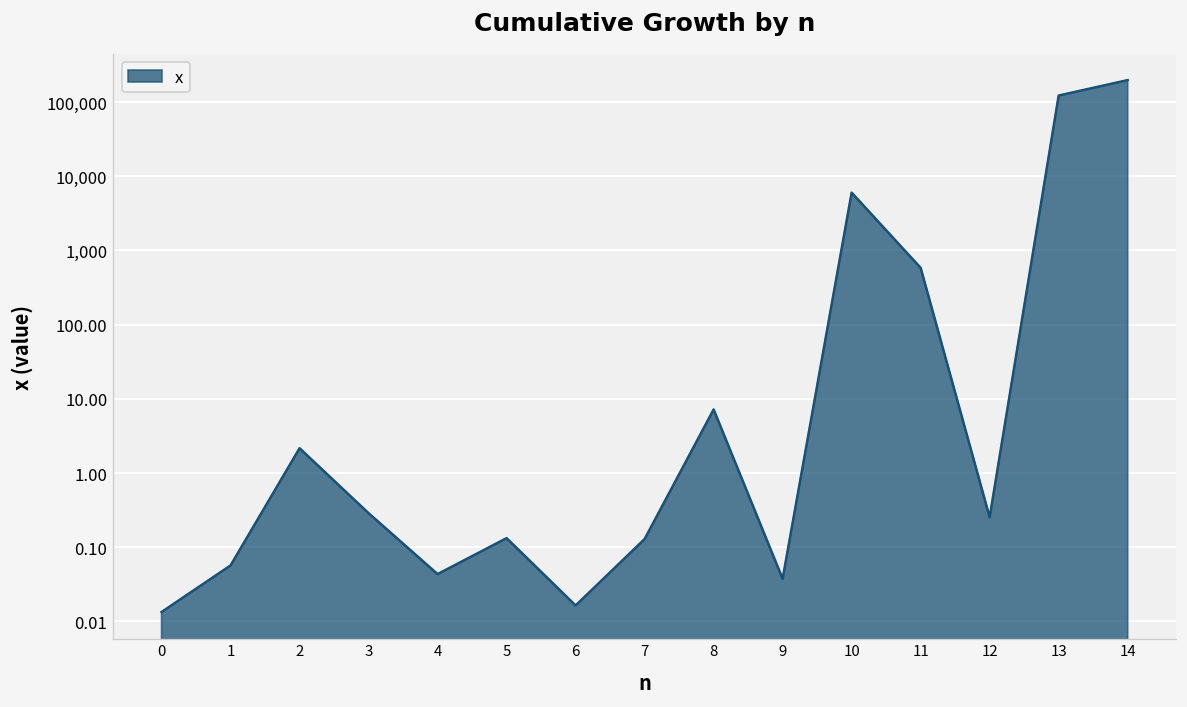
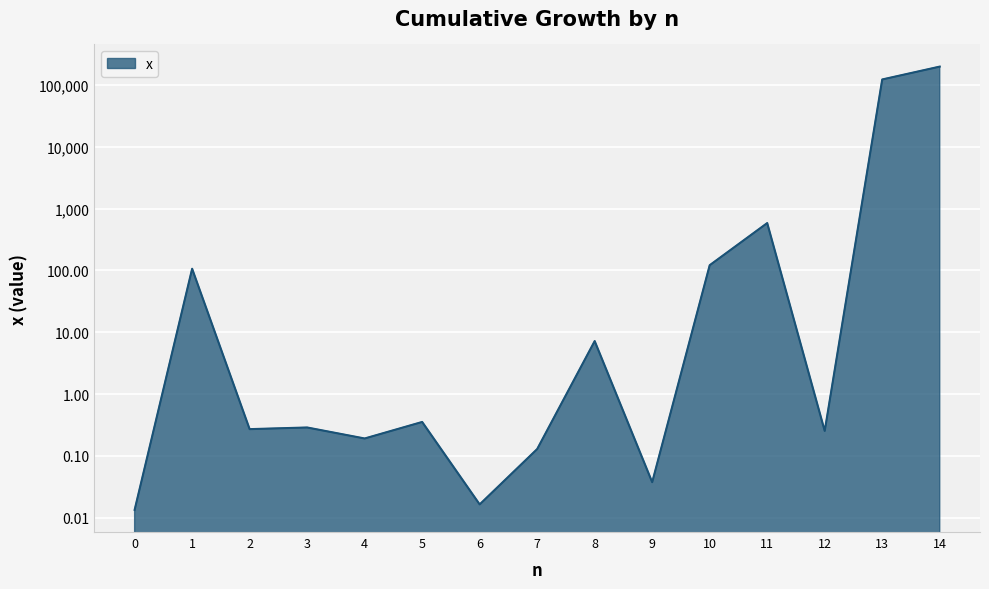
1: 0.06 -> 110
2: 2.2 -> 0.3
4: 0.04 -> 0.19
5: 0.13 -> 0.4
10: 6,000 -> 120
